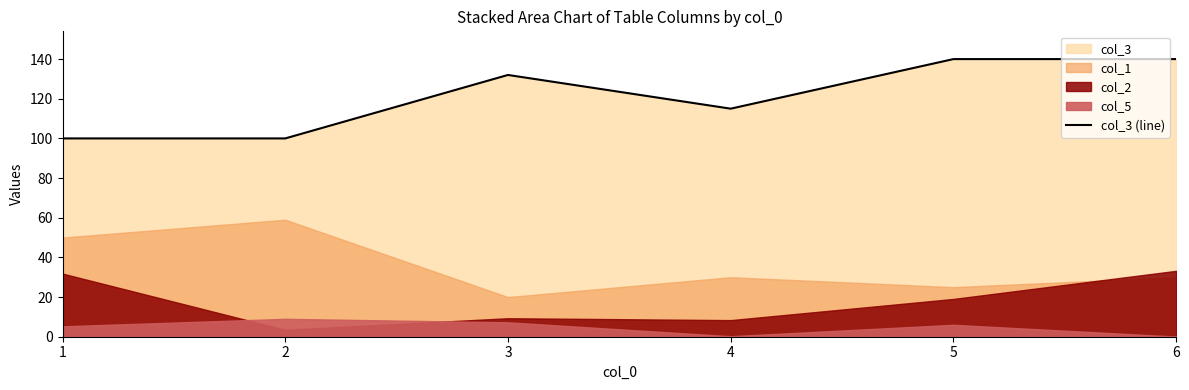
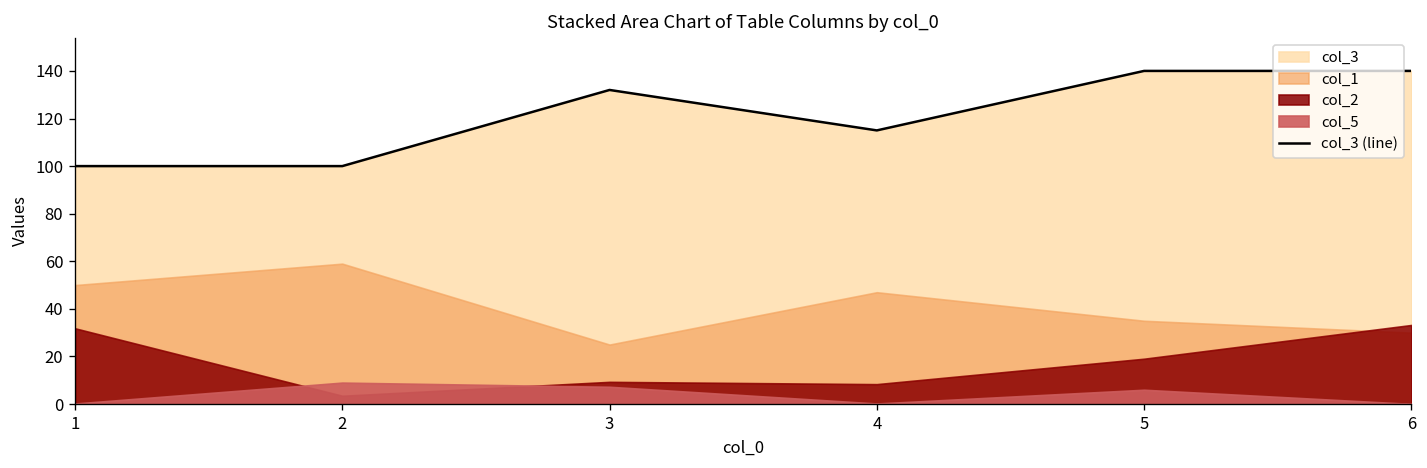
col_5, 1: 5 -> 0
col_1, 3: 20 -> 25
col_1, 4: 30 -> 47
col_1, 5: 25 -> 35
